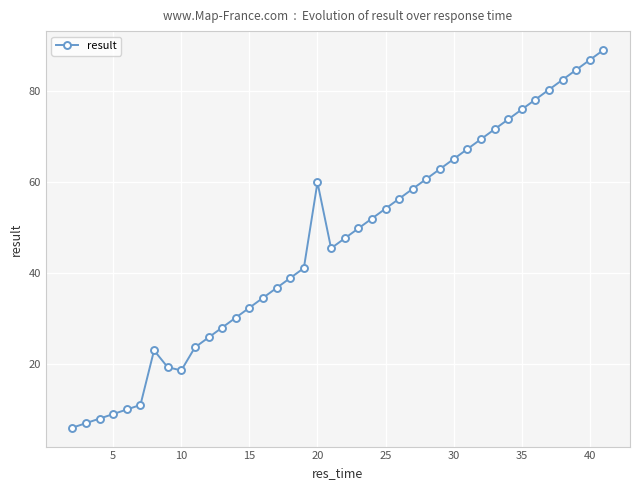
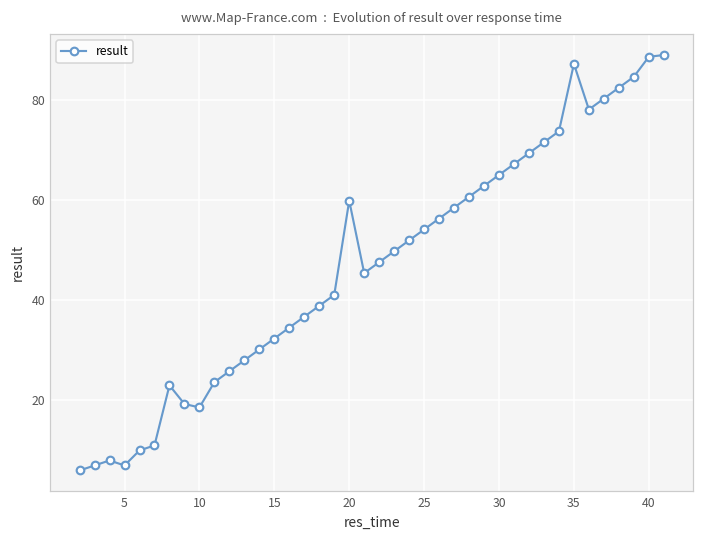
5: 9 -> 7
35: 76 -> 87
40: 87 -> 89
